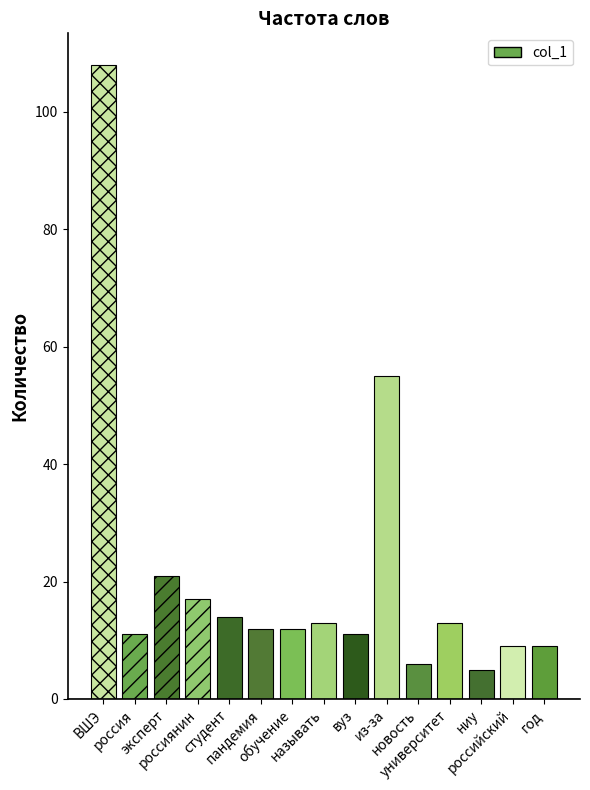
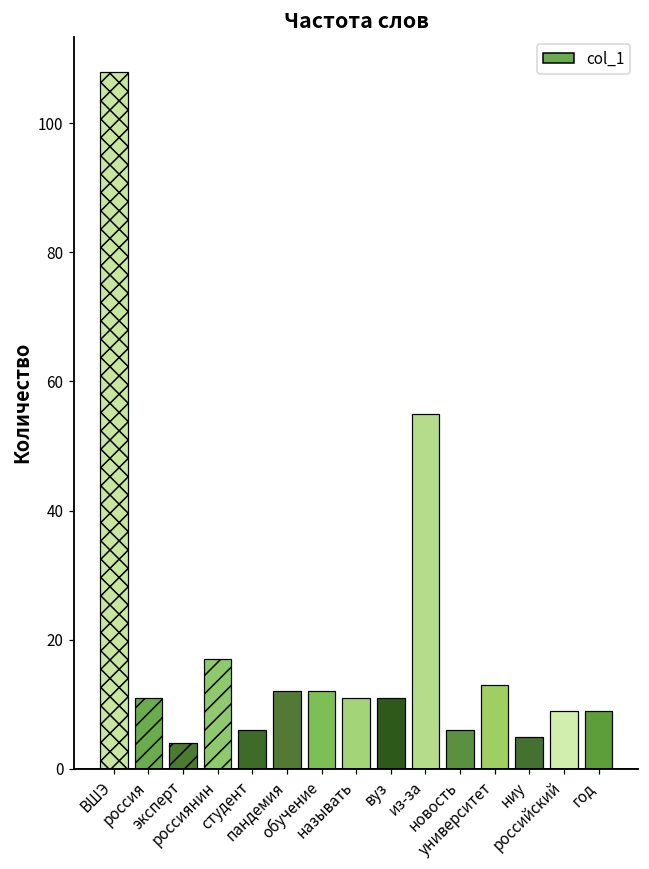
эксперт: 21 -> 4
студент: 14 -> 6
называть: 13 -> 11
